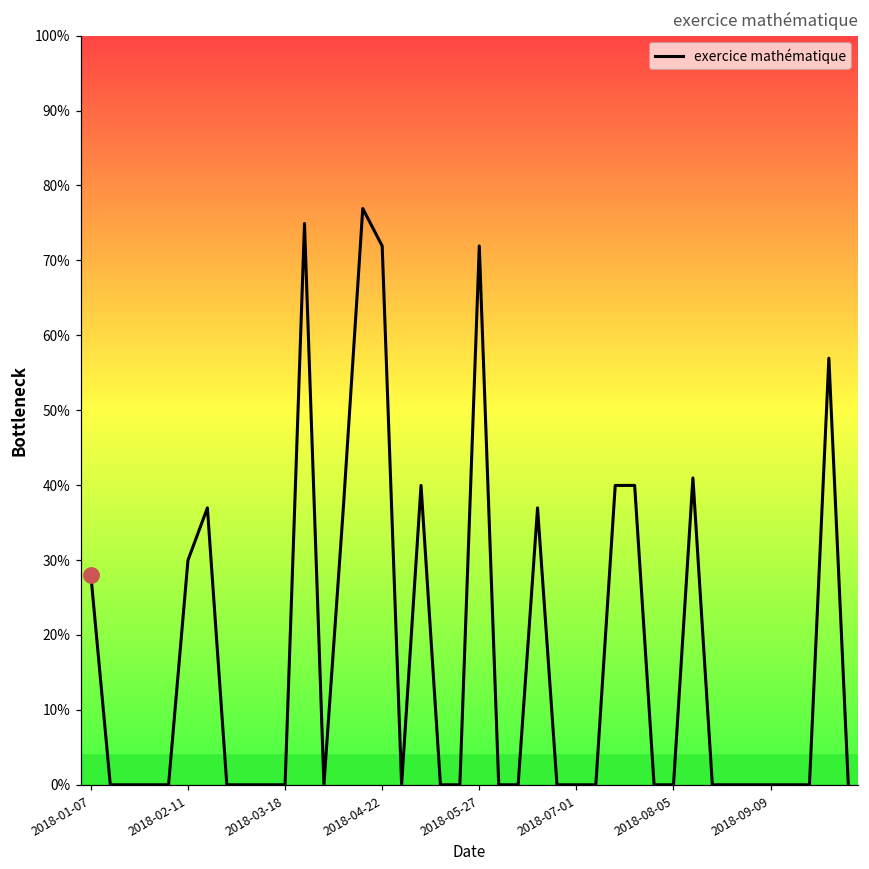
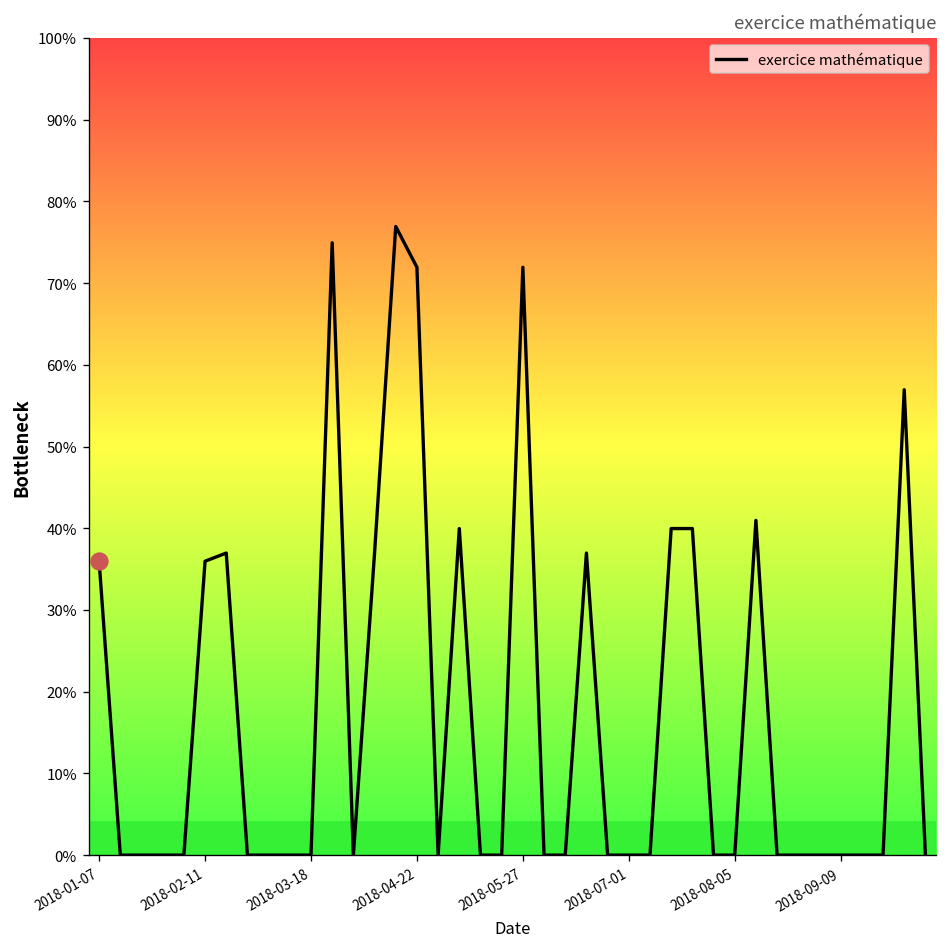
exercice mathématique, 2018-01-07: 28% -> 36%
exercice mathématique, 2018-02-11: 30% -> 36%
